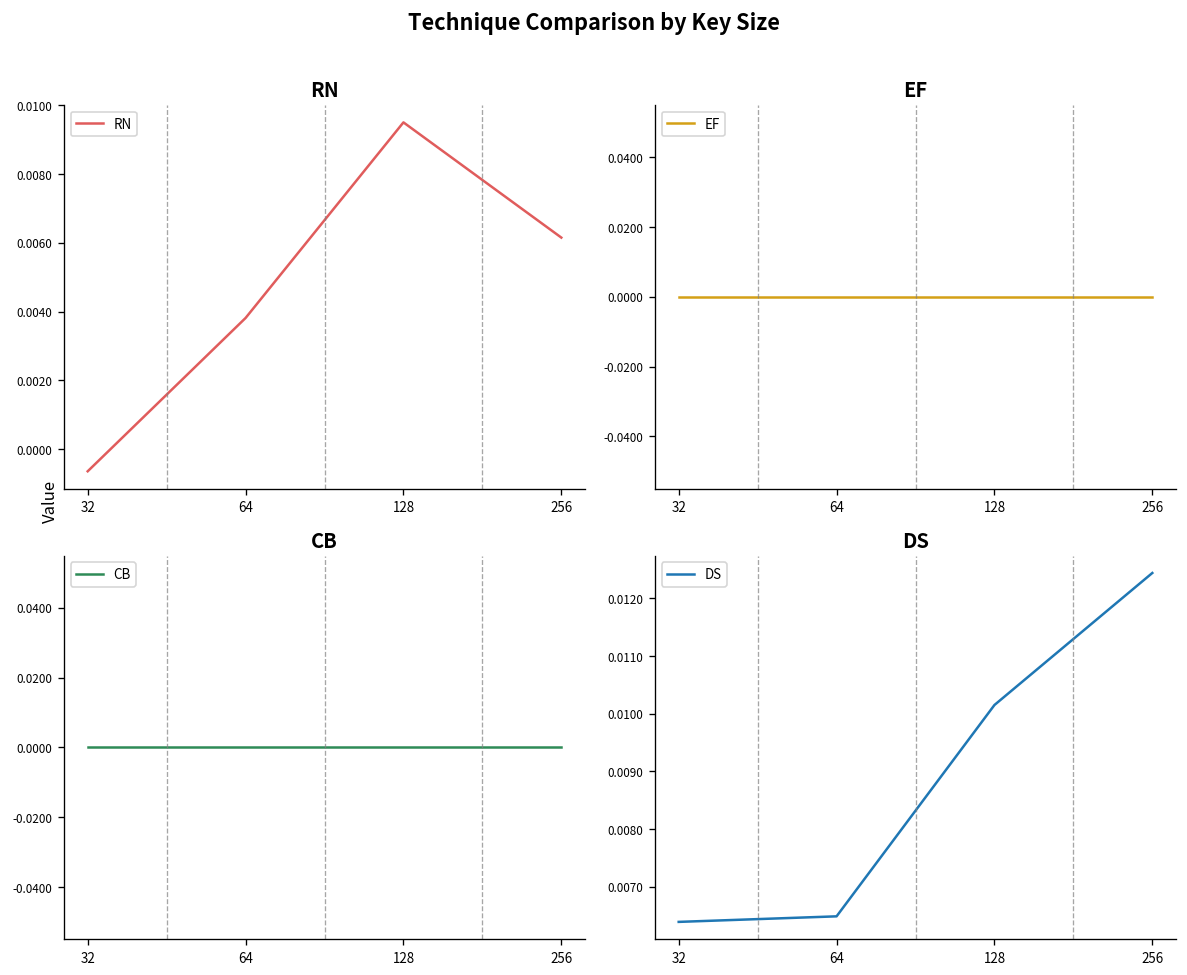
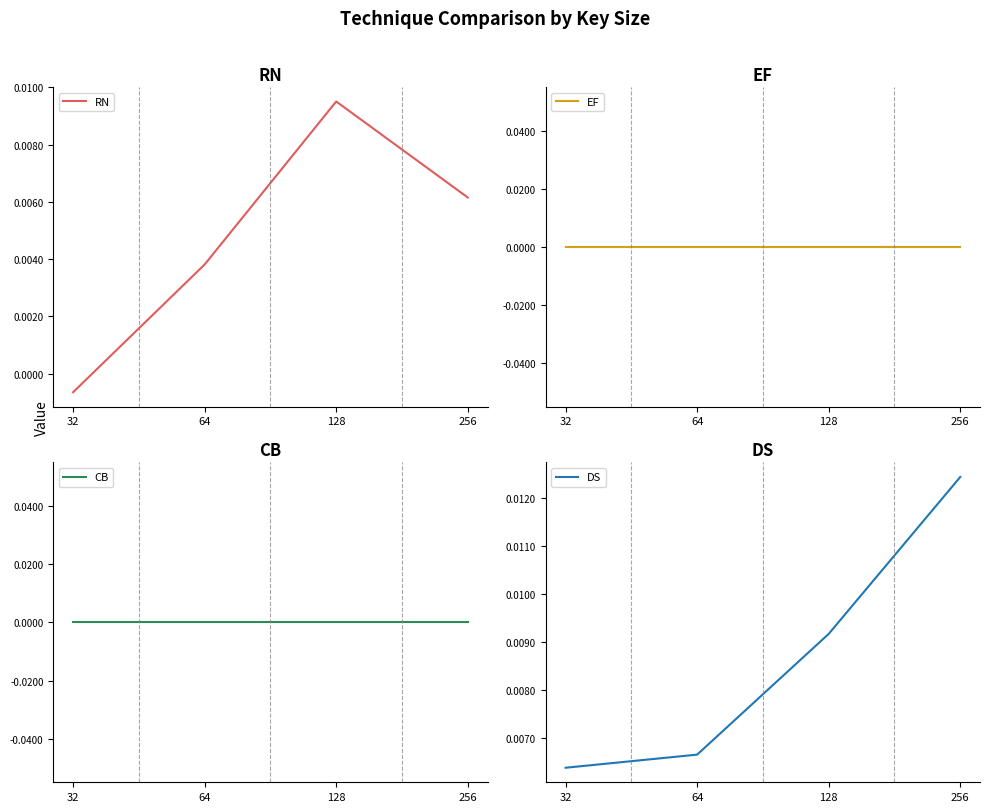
DS, 64: 0.0065 -> 0.0067
DS, 128: 0.0102 -> 0.0092
